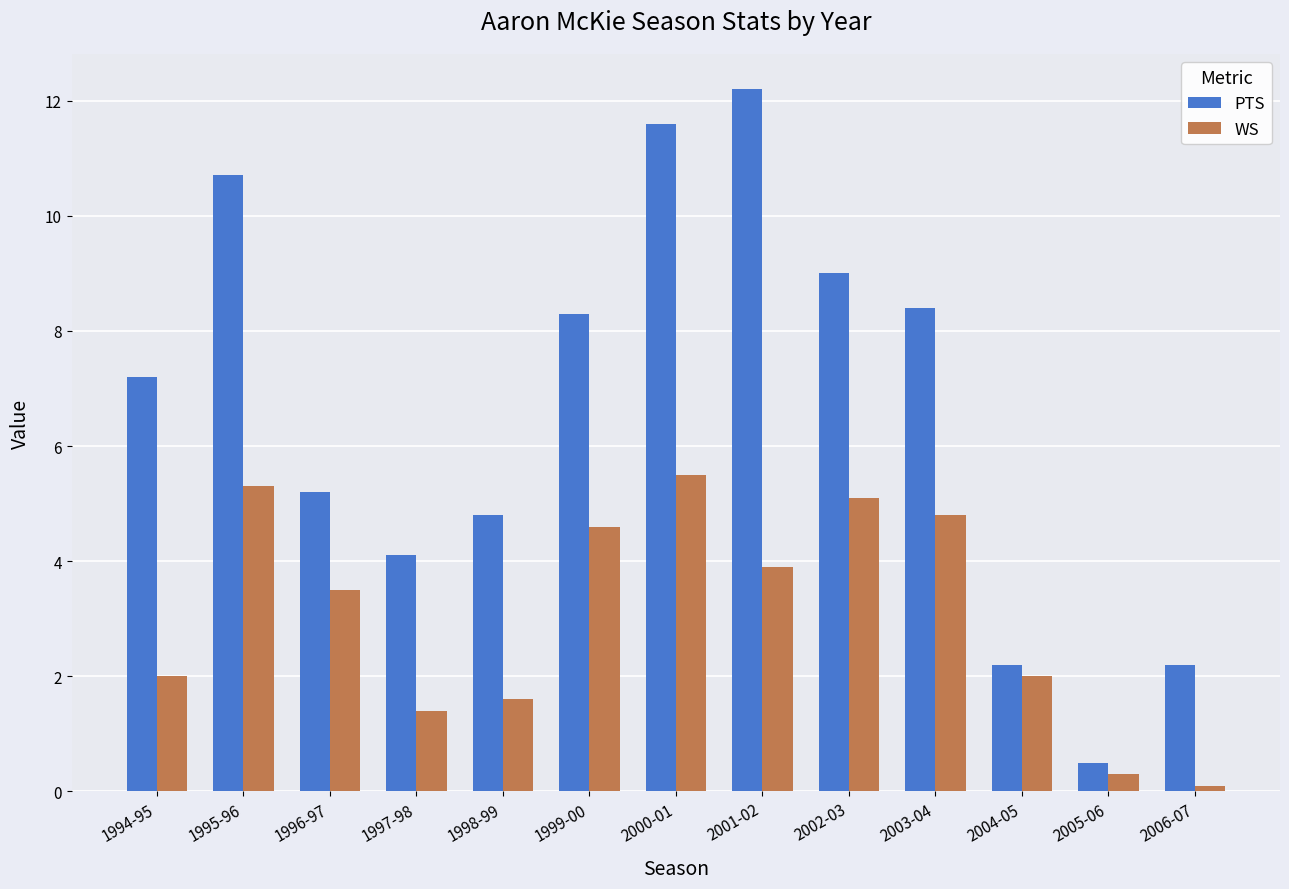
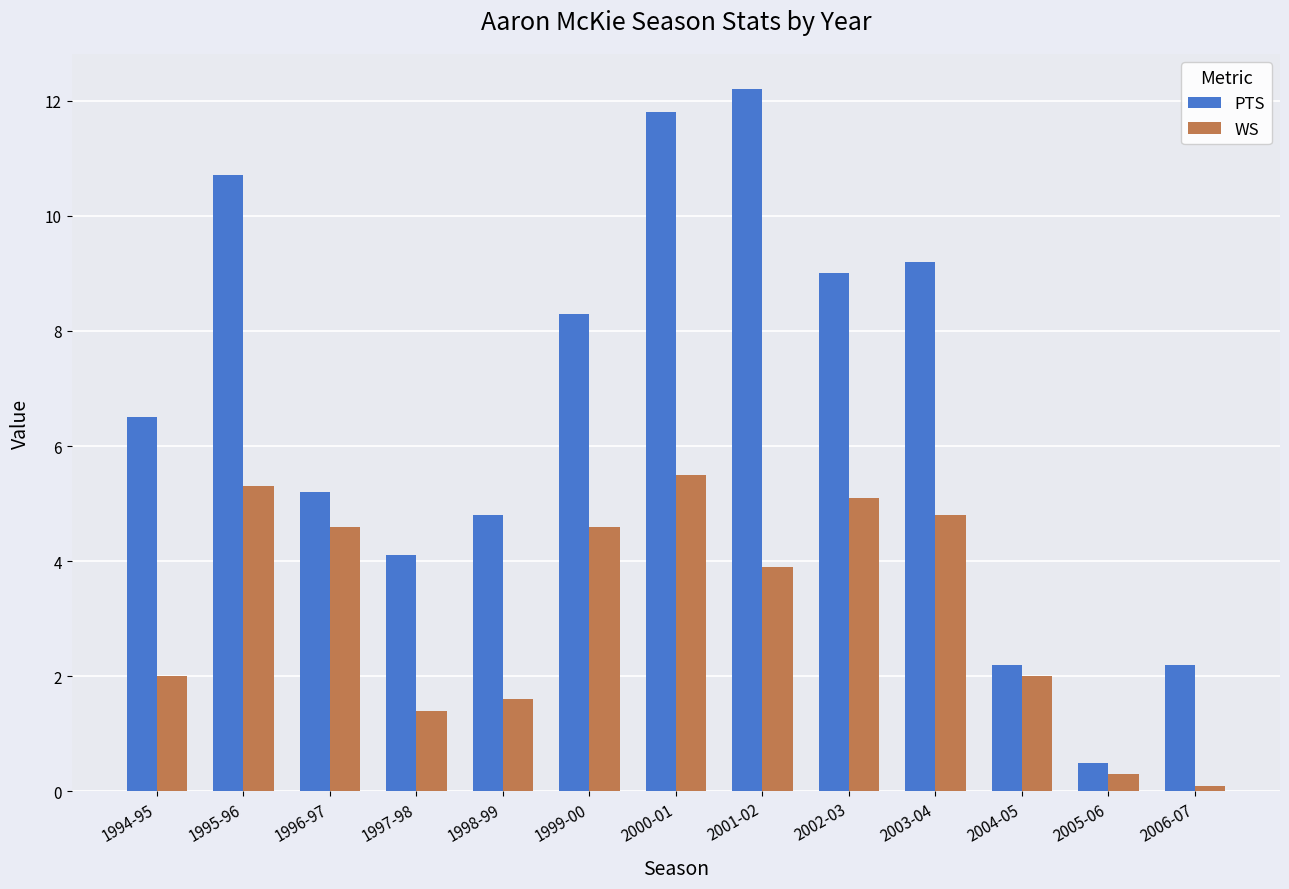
PTS, 1994-95: 7.2 -> 6.5
WS, 1996-97: 3.5 -> 4.6
PTS, 2000-01: 11.6 -> 11.8
PTS, 2003-04: 8.4 -> 9.2
